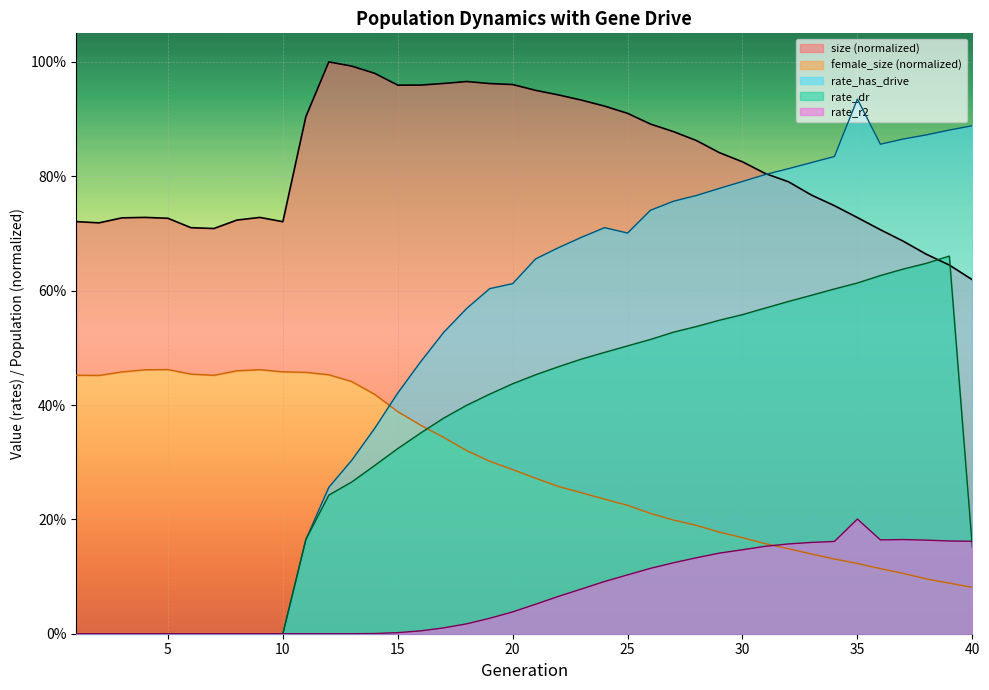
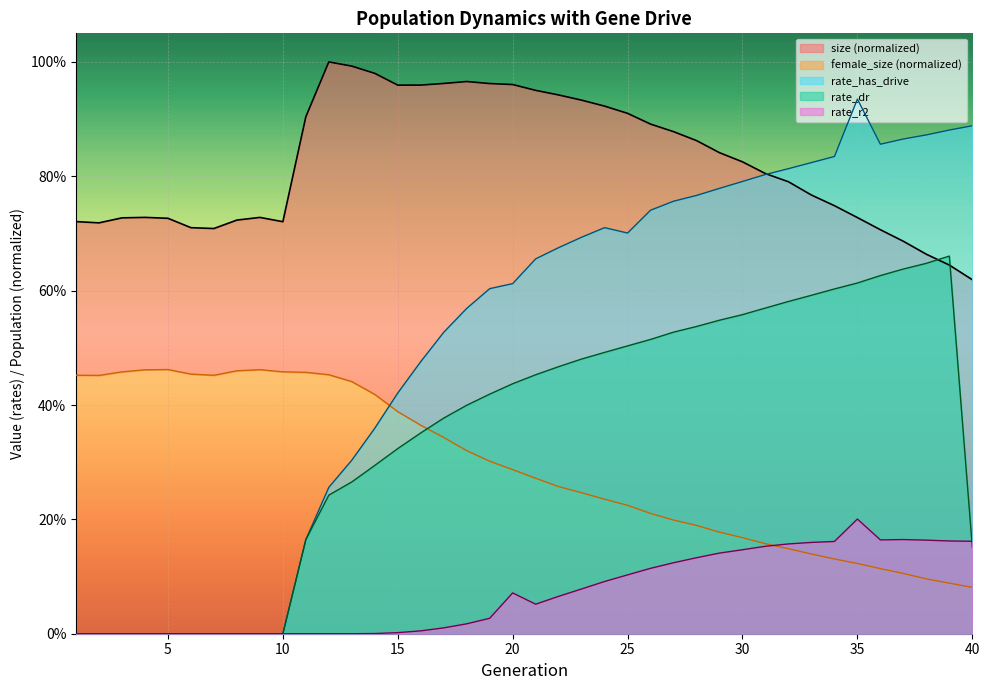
rate_r2, 20: 4% -> 7%
